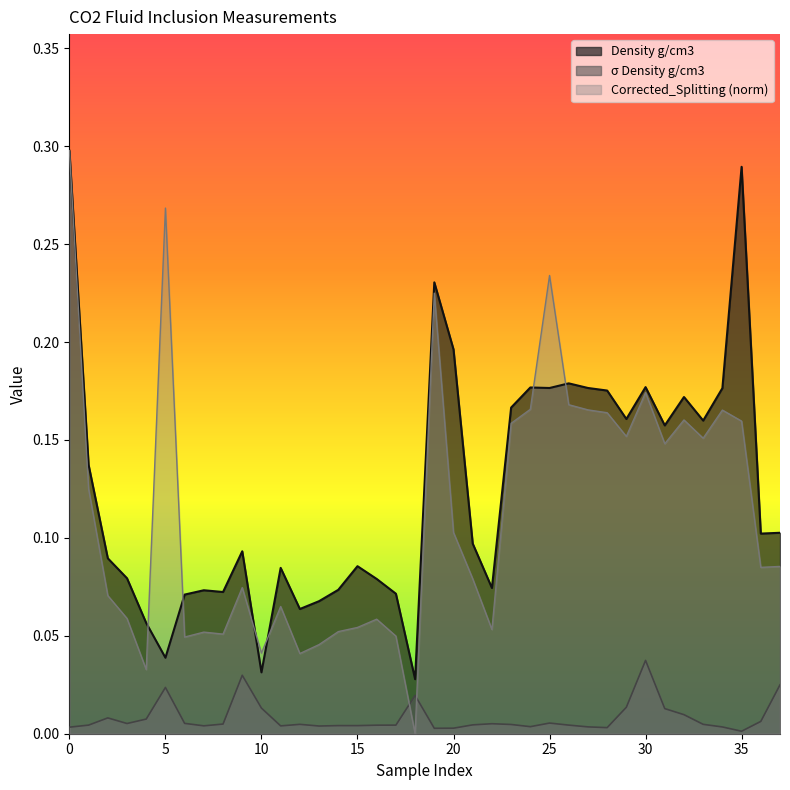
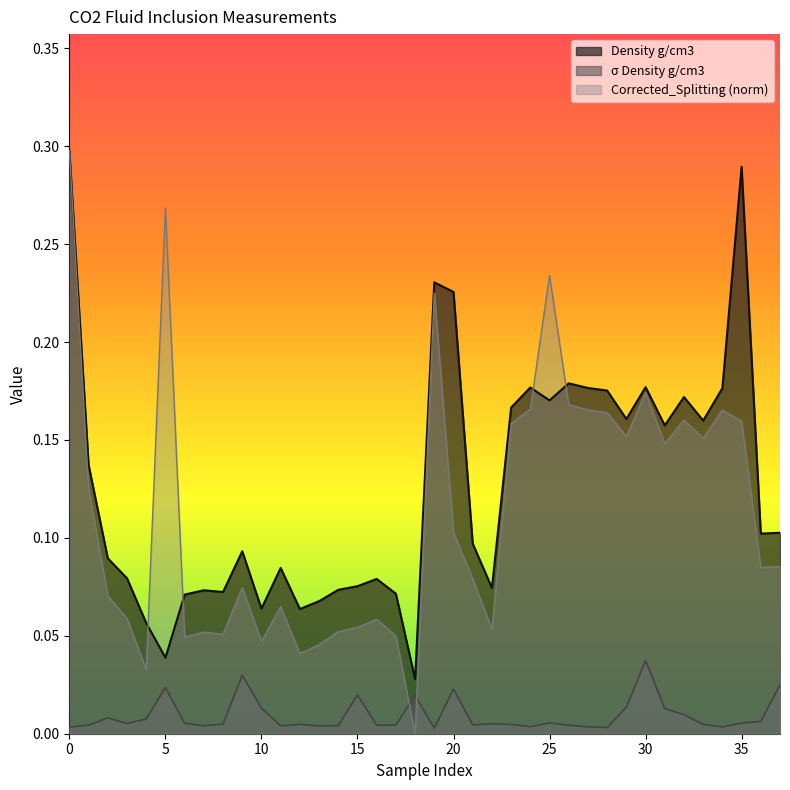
Density g/cm3, 10: 0.031 -> 0.064
Corrected_Splitting (norm), 10: 0.041 -> 0.047
Density g/cm3, 15: 0.086 -> 0.075
σ Density g/cm3, 15: 0.004 -> 0.020
Density g/cm3, 20: 0.196 -> 0.226
σ Density g/cm3, 20: 0.003 -> 0.023
Density g/cm3, 25: 0.177 -> 0.170
σ Density g/cm3, 35: 0.001 -> 0.005
